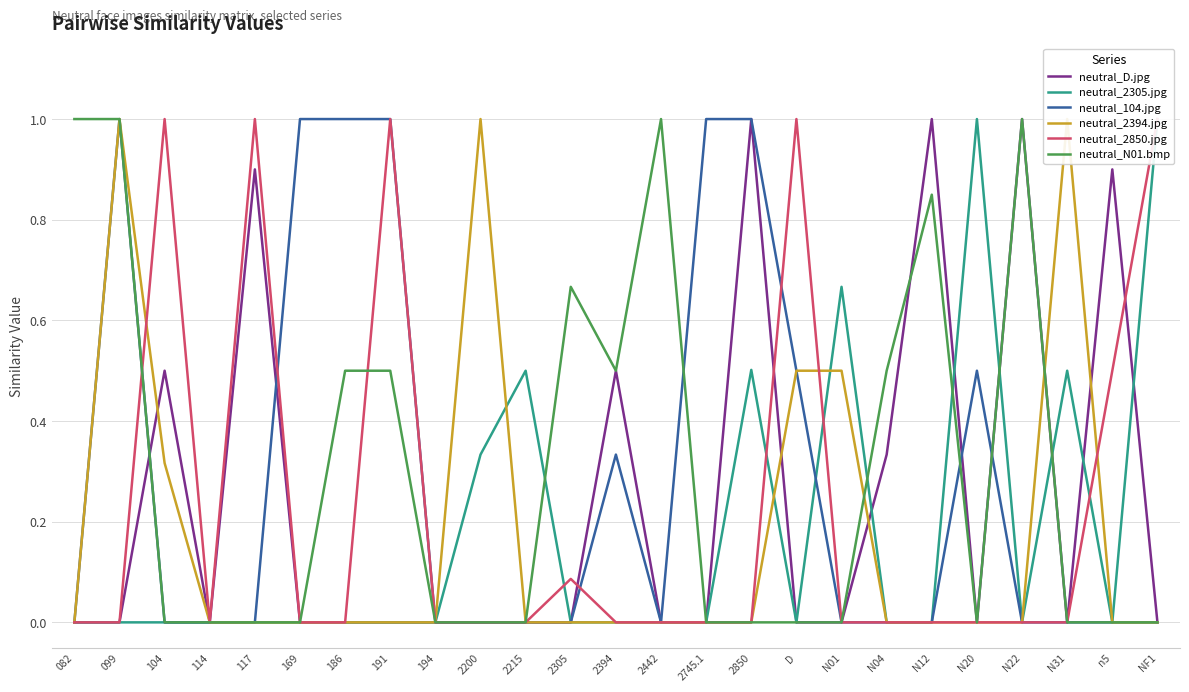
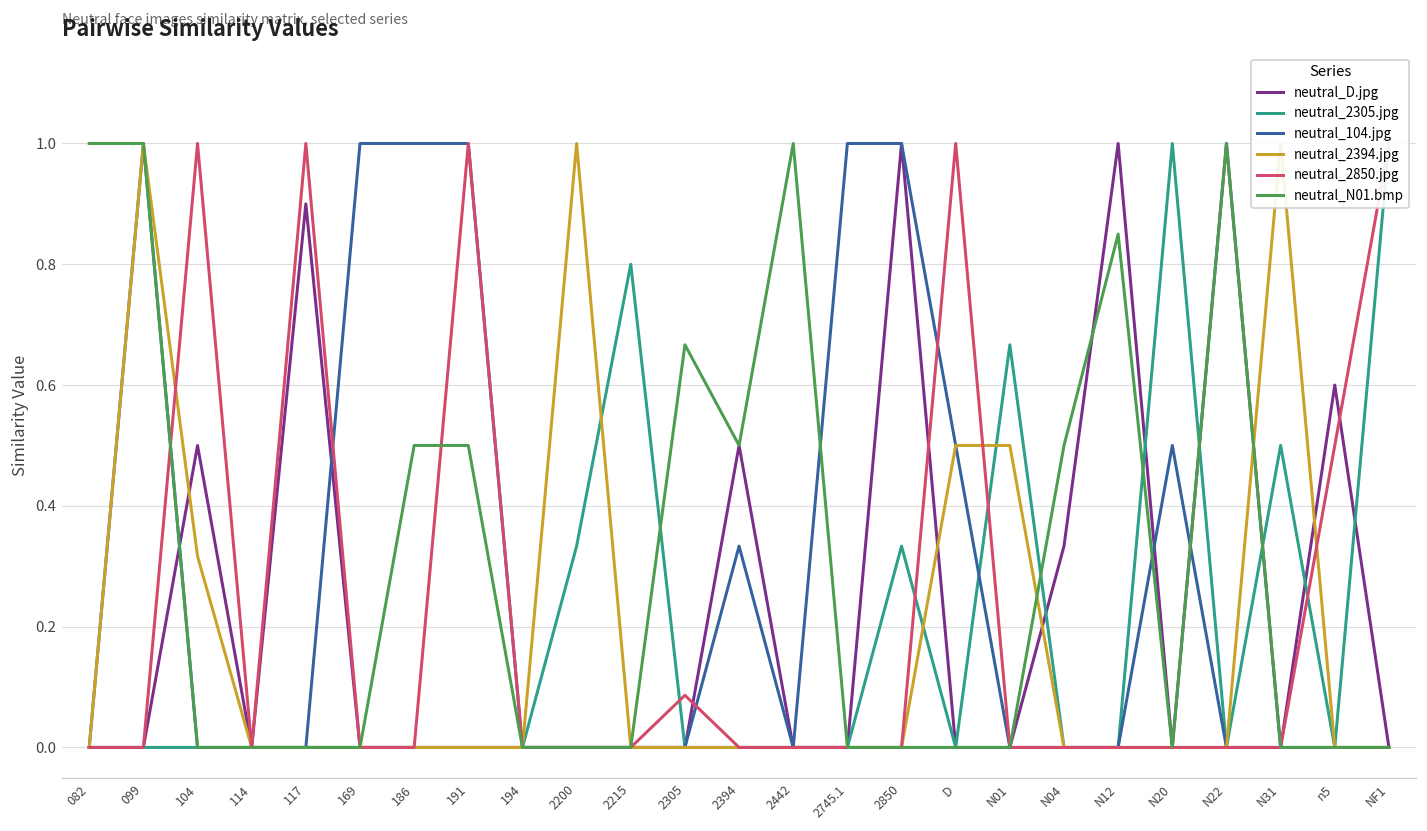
neutral_2305.jpg, 2215: 0.5 -> 0.8
neutral_2305.jpg, 2850: 0.50 -> 0.33
neutral_D.jpg, n5: 0.9 -> 0.6
